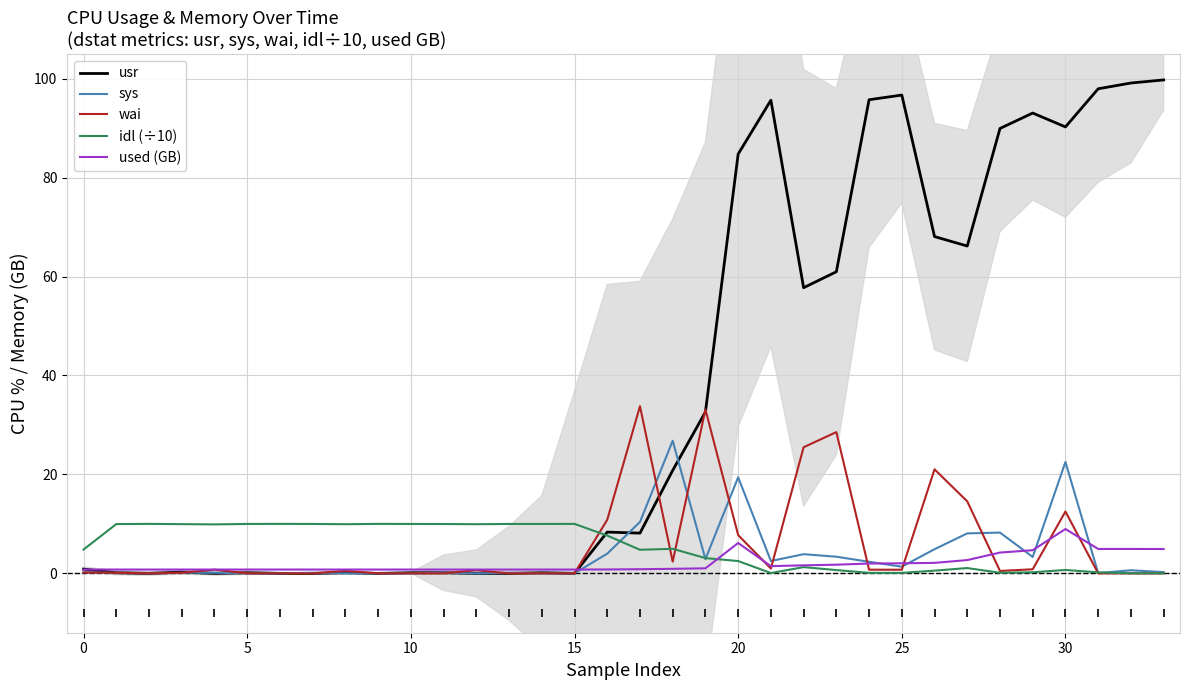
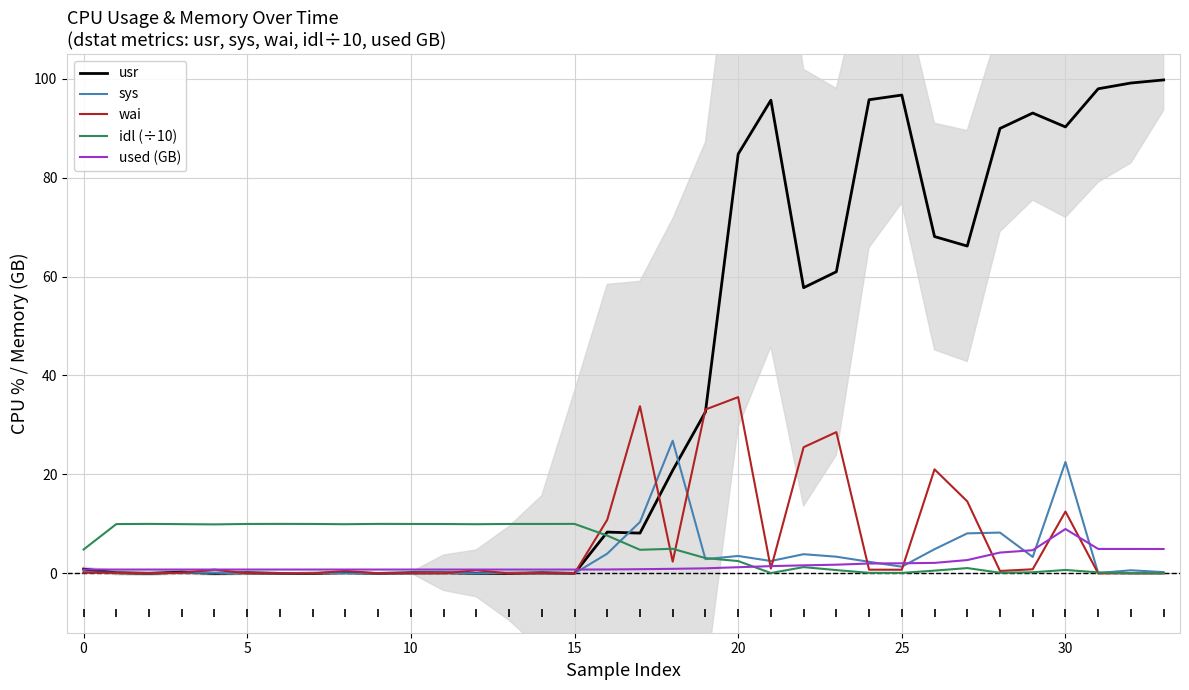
sys, 20: 19 -> 4
wai, 20: 8 -> 36
used (GB), 20: 6 -> 1
